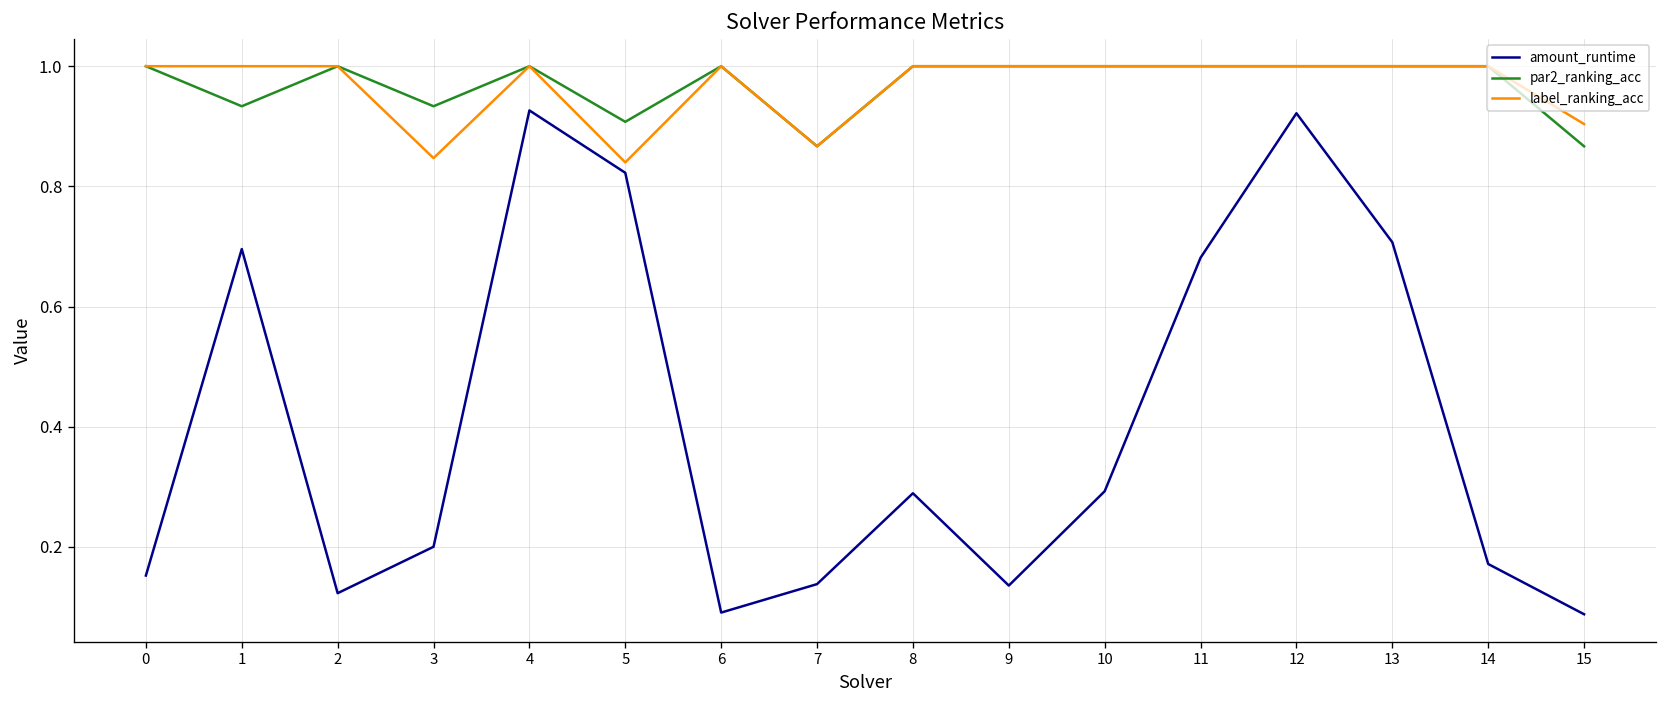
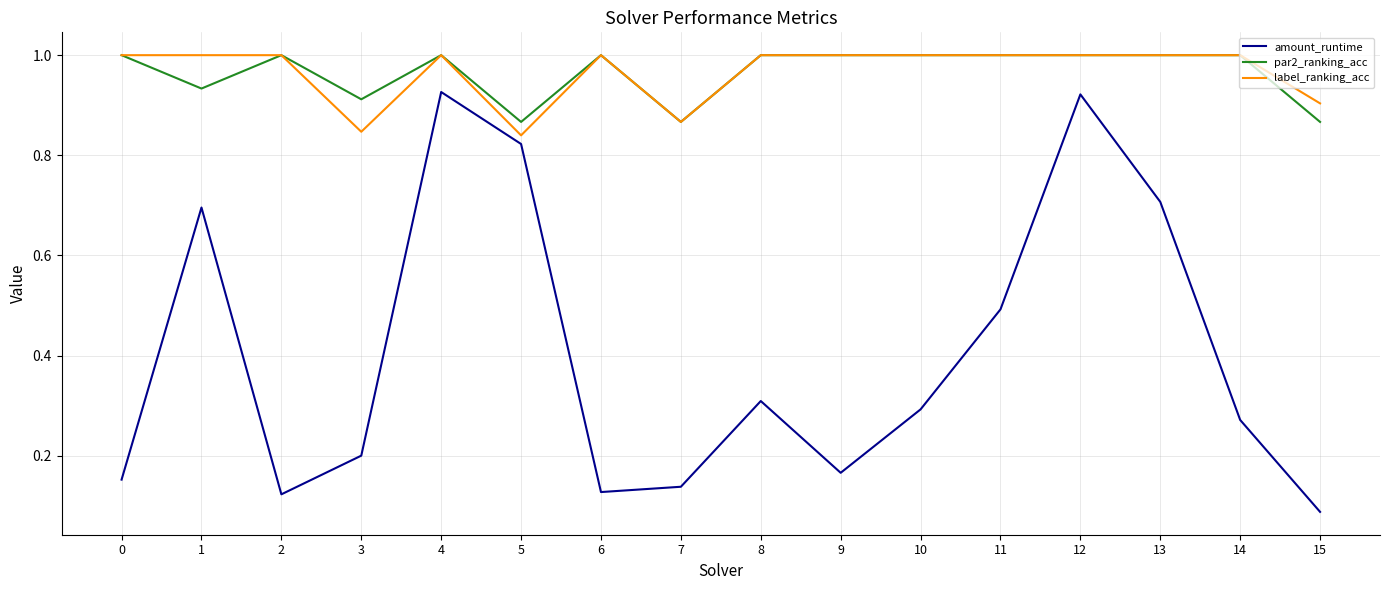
par2_ranking_acc, 3: 0.93 -> 0.91
par2_ranking_acc, 5: 0.91 -> 0.87
amount_runtime, 6: 0.09 -> 0.13
amount_runtime, 8: 0.29 -> 0.31
amount_runtime, 9: 0.14 -> 0.17
amount_runtime, 11: 0.68 -> 0.49
amount_runtime, 14: 0.17 -> 0.27
